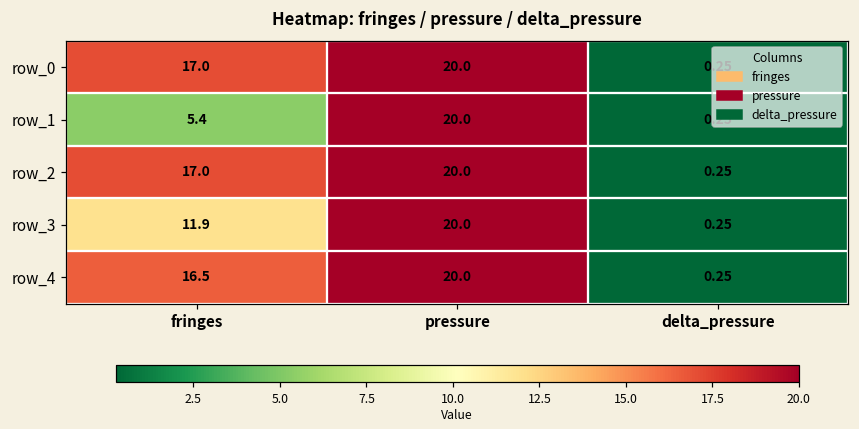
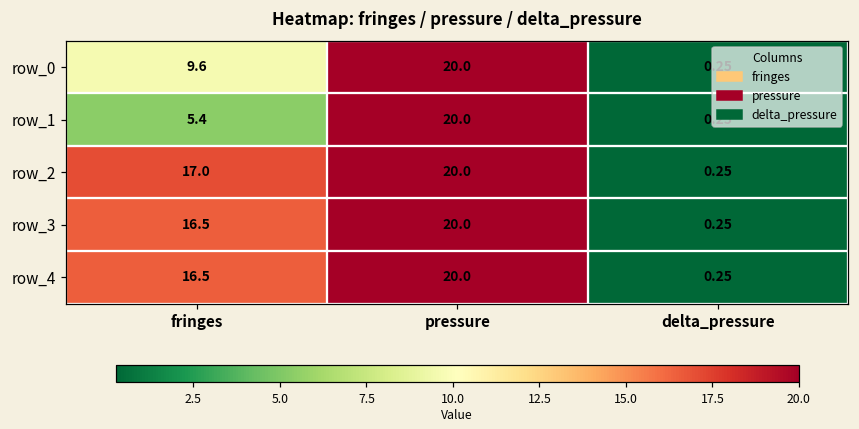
row_0, fringes: 17.0 -> 9.6
row_3, fringes: 11.9 -> 16.5
